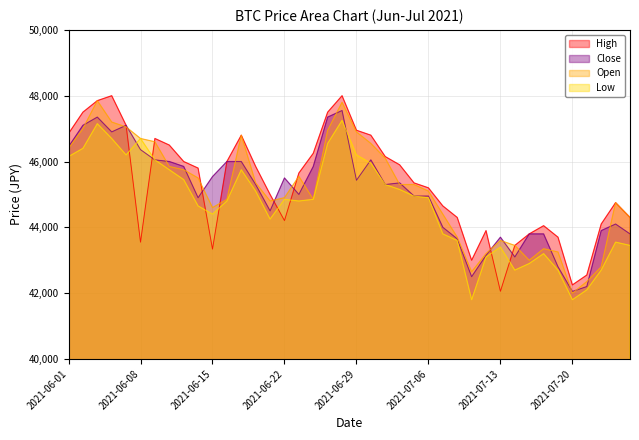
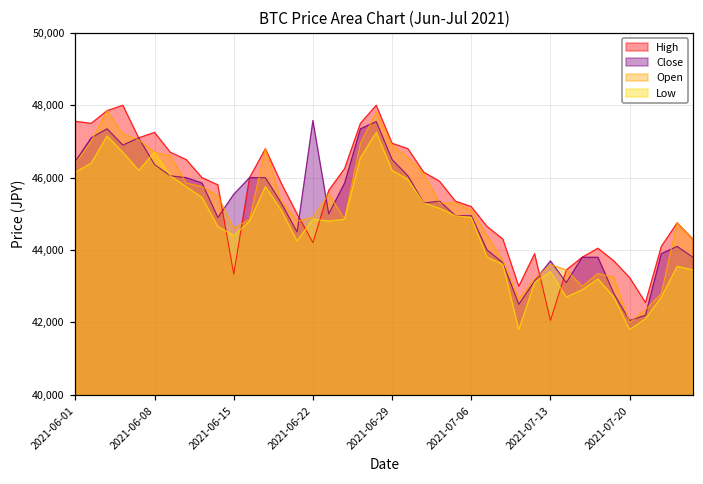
High, 2021-06-01: 46,900 -> 47,600
High, 2021-06-08: 43,500 -> 47,300
Close, 2021-06-22: 45,500 -> 47,600
Close, 2021-06-29: 45,400 -> 46,500
High, 2021-07-20: 42,300 -> 43,200
